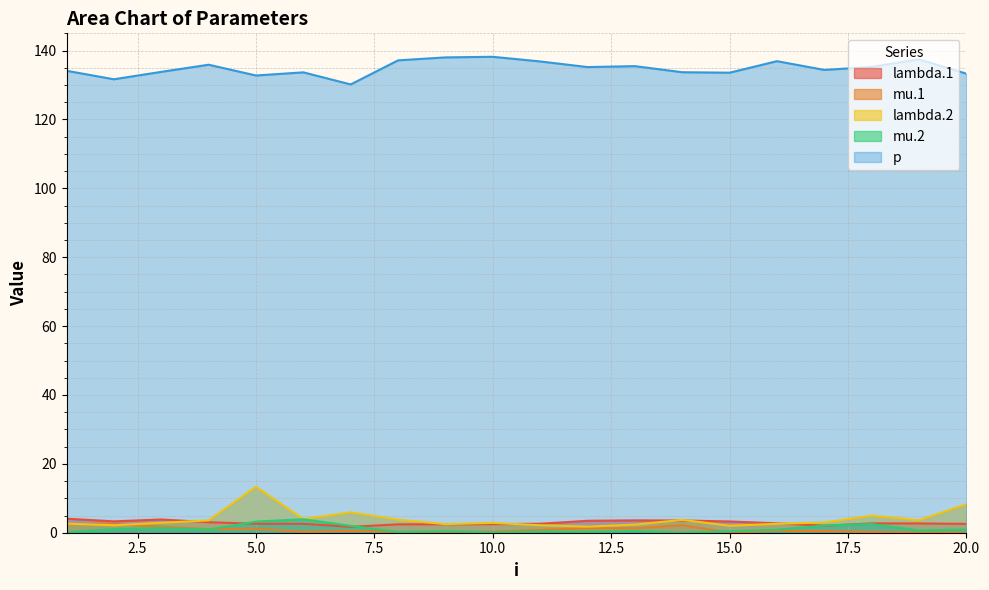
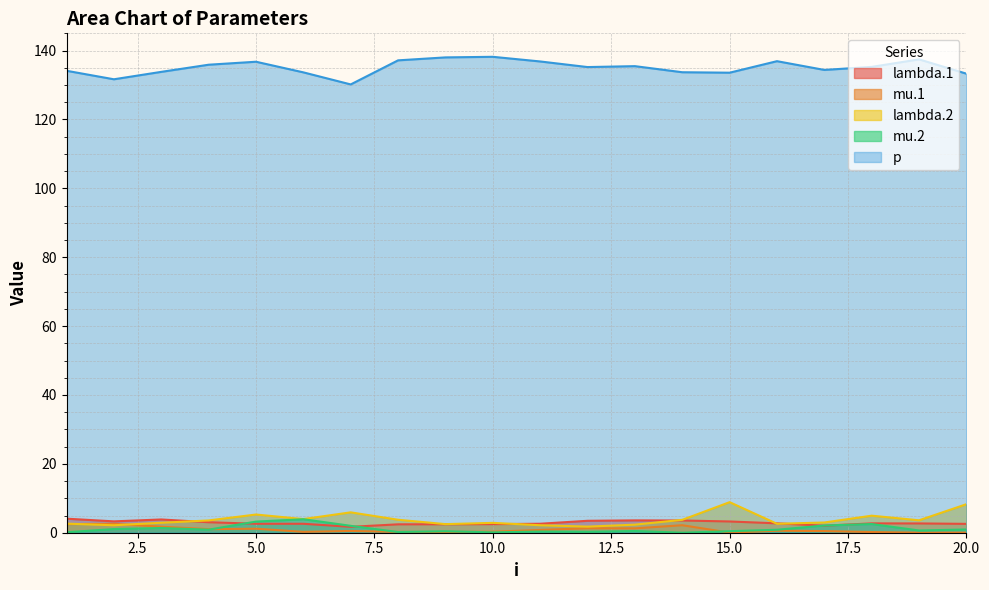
lambda.2, 5.0: 13 -> 5
p, 5.0: 133 -> 137
lambda.2, 15.0: 2 -> 9
